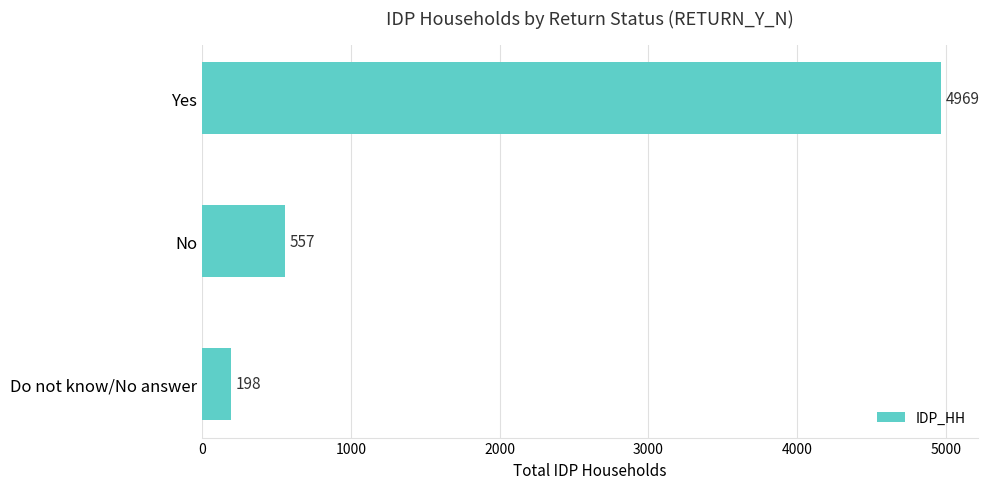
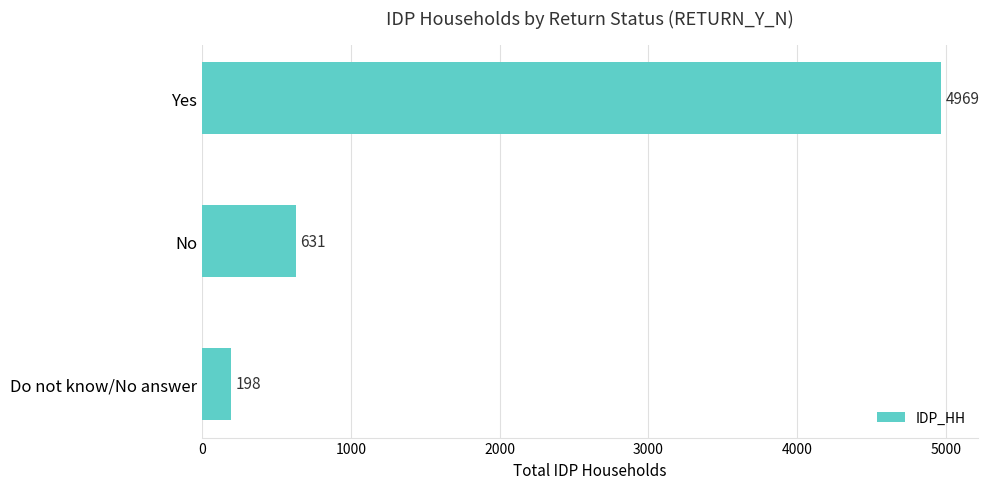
No: 557 -> 631
